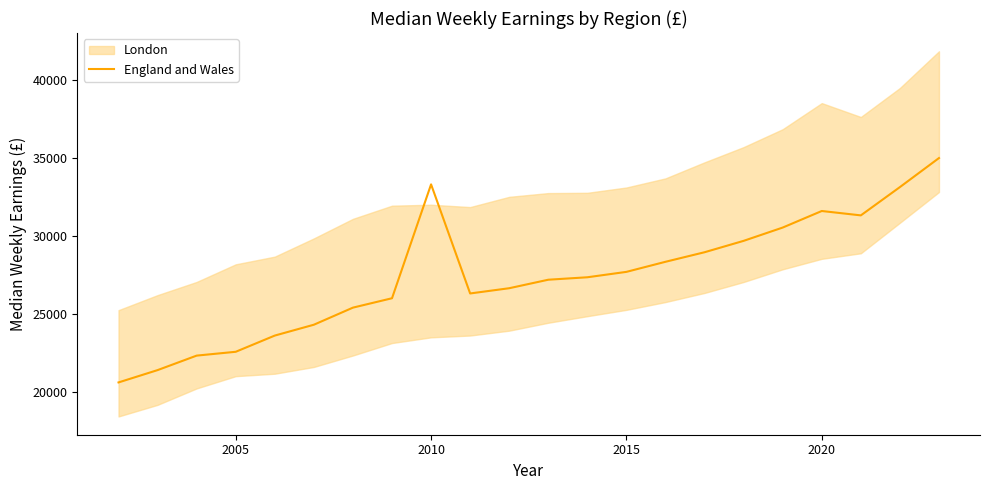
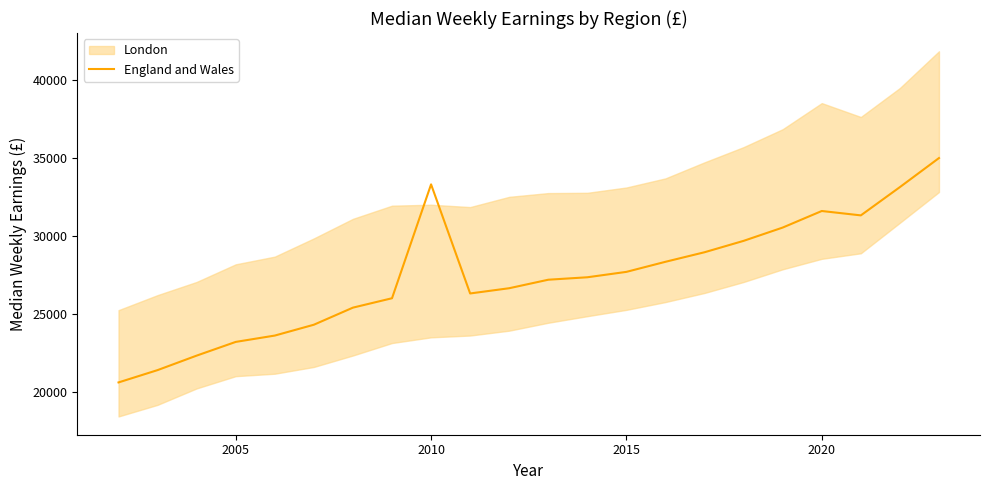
England and Wales, 2005: 22600 -> 23200
